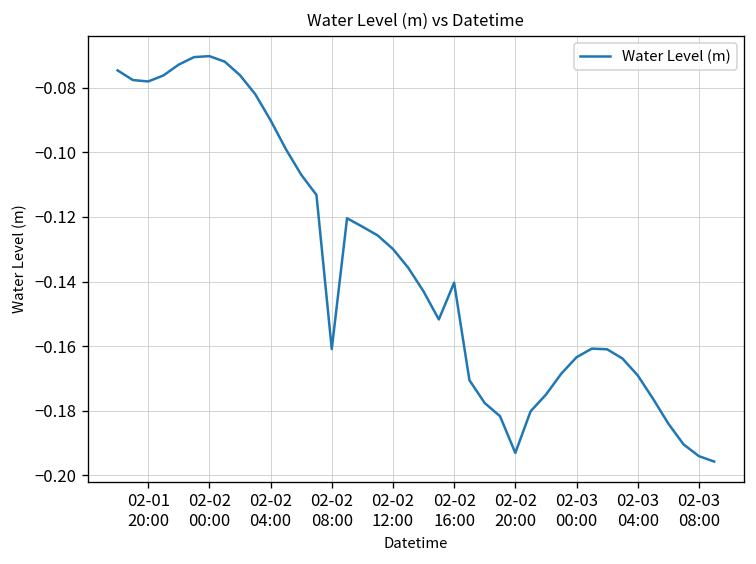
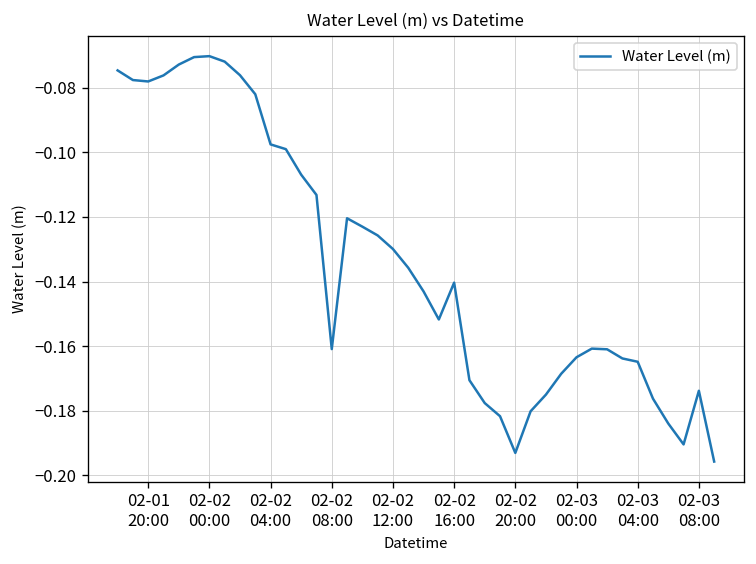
02-02 04:00: -0.090 -> -0.098
02-03 04:00: -0.169 -> -0.165
02-03 08:00: -0.194 -> -0.174
